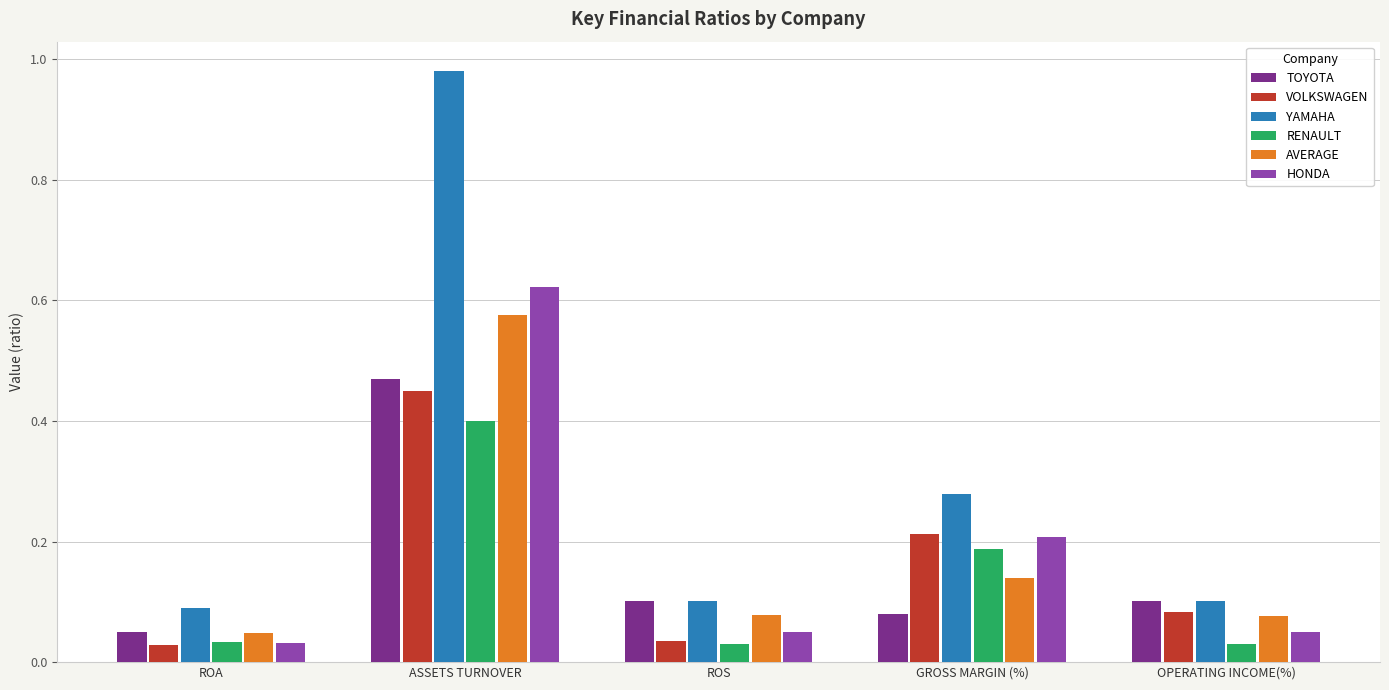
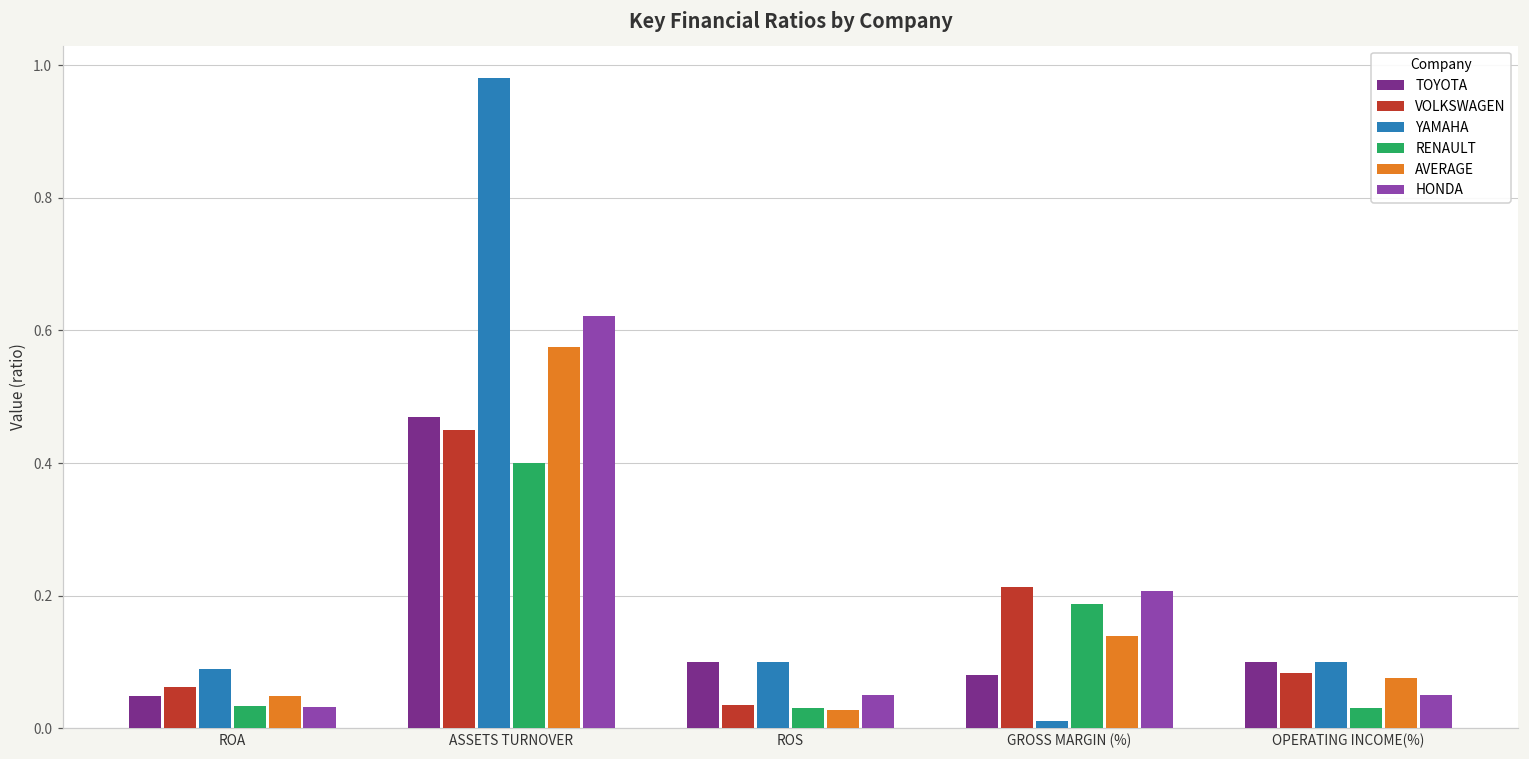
VOLKSWAGEN, ROA: 0.03 -> 0.06
AVERAGE, ROS: 0.08 -> 0.03
YAMAHA, GROSS MARGIN (%): 0.28 -> 0.01
